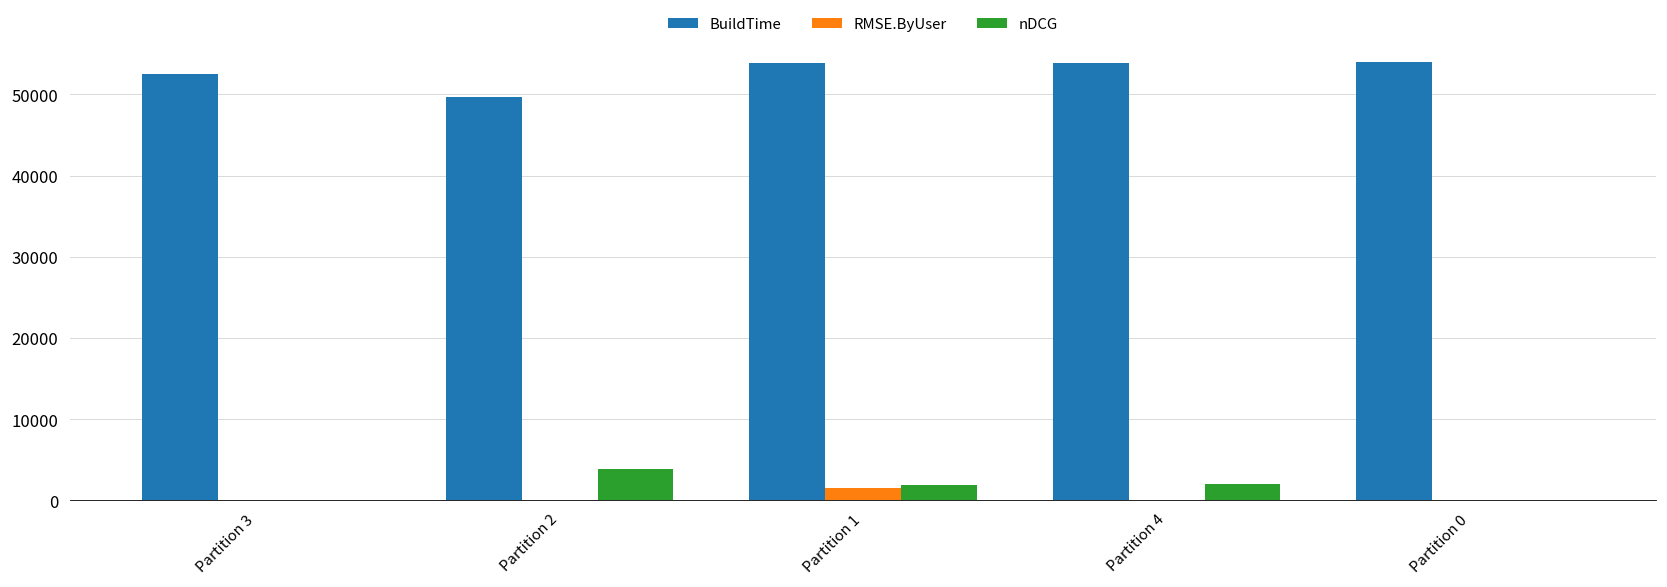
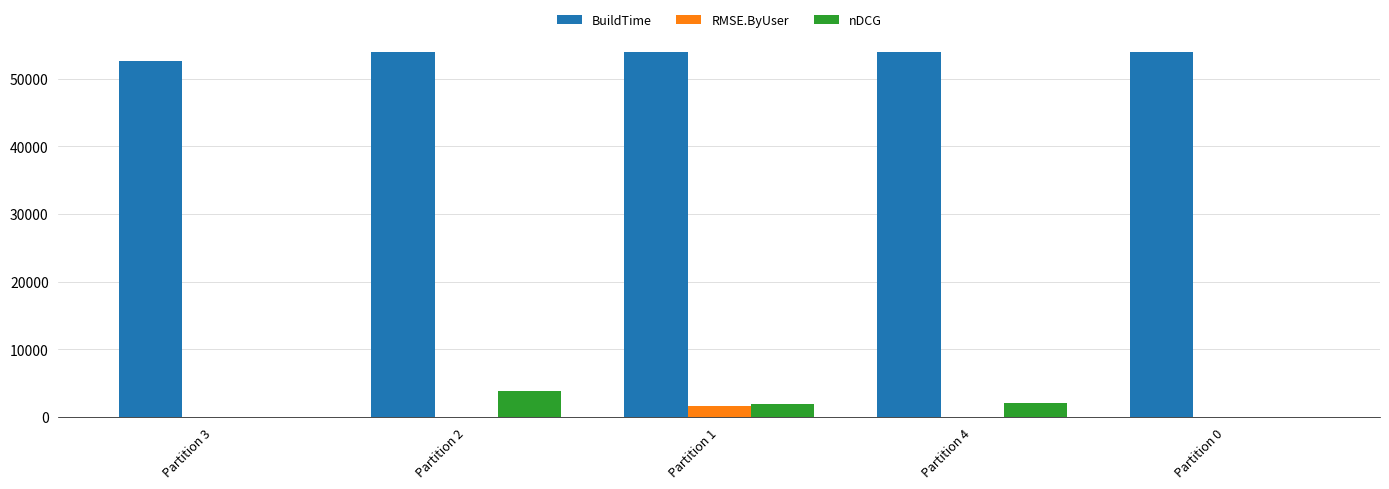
BuildTime, Partition 2: 50000 -> 54000
